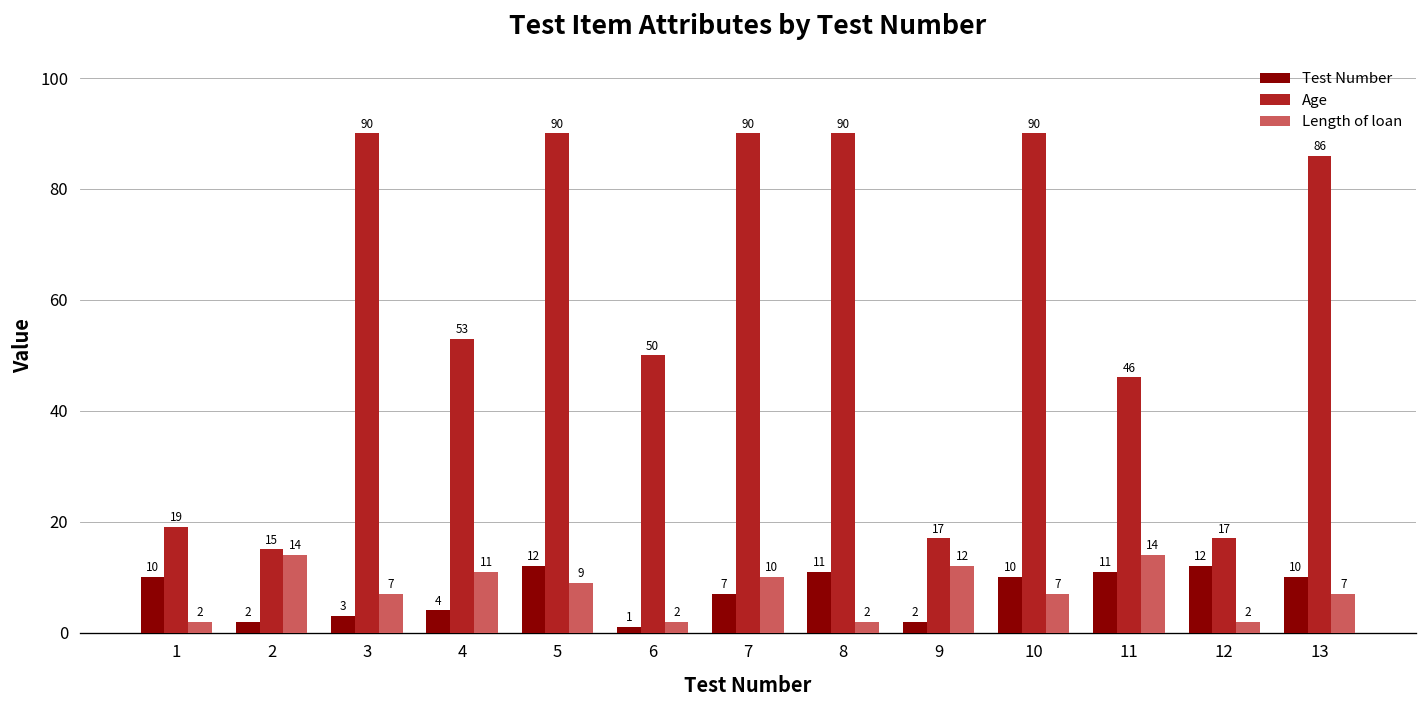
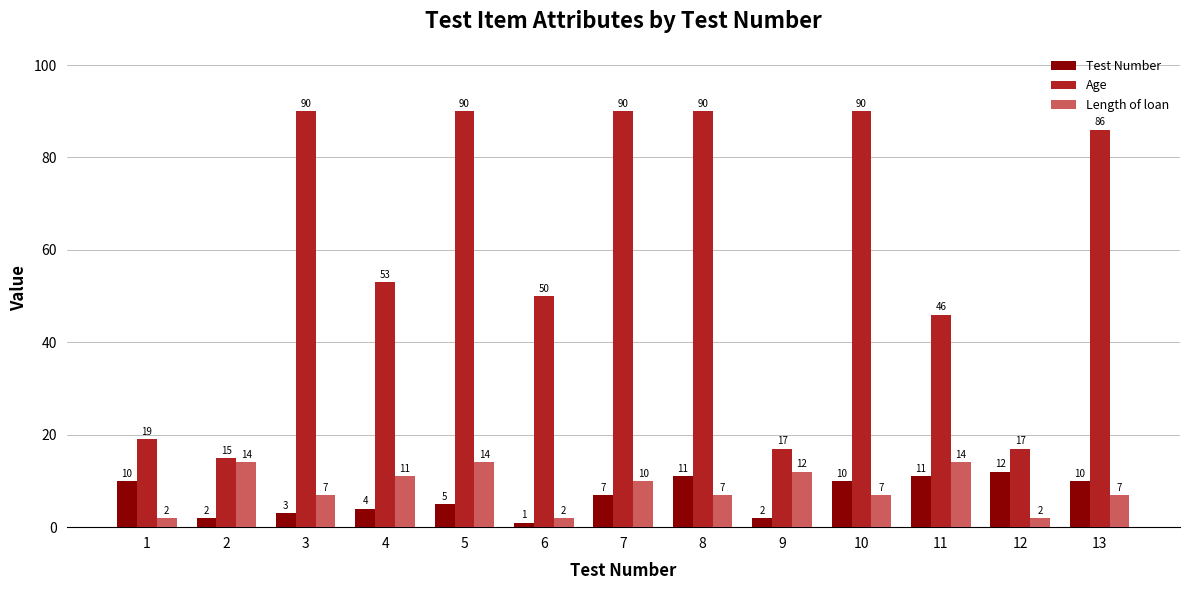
Test Number, 5: 12 -> 5
Length of loan, 5: 9 -> 14
Length of loan, 8: 2 -> 7
